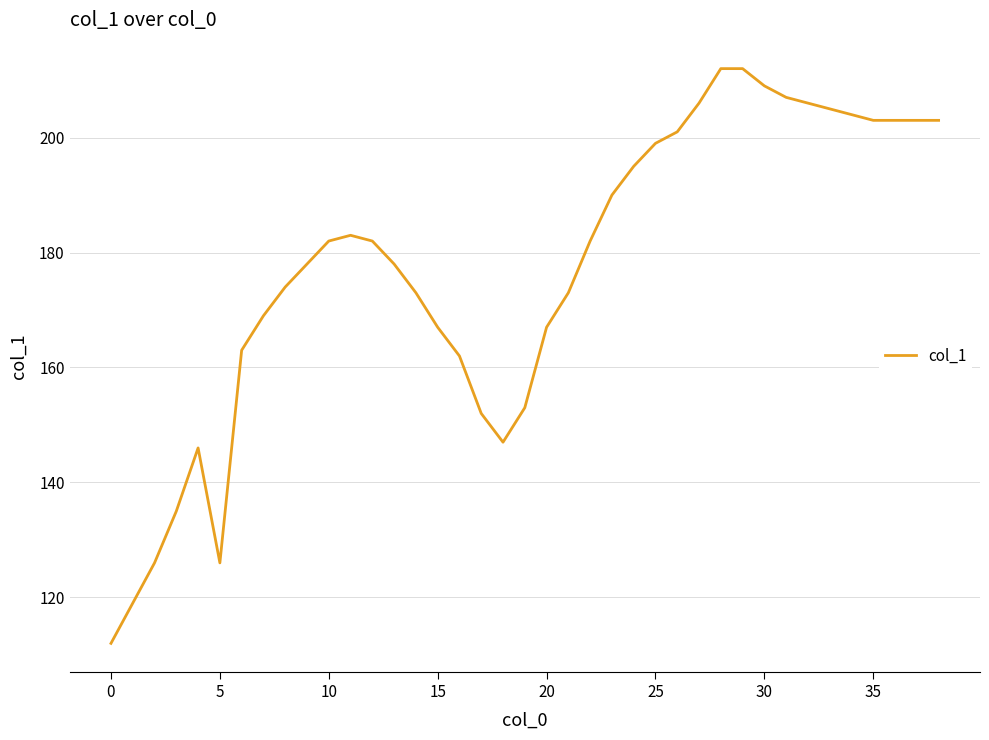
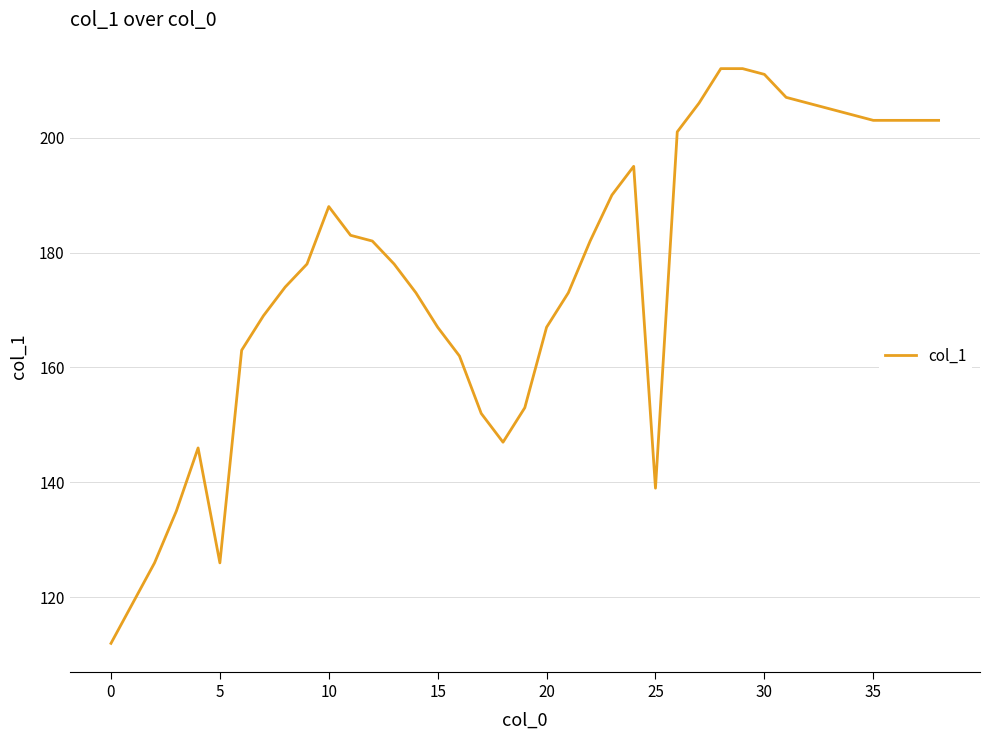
10: 182 -> 188
25: 199 -> 139
30: 209 -> 211
